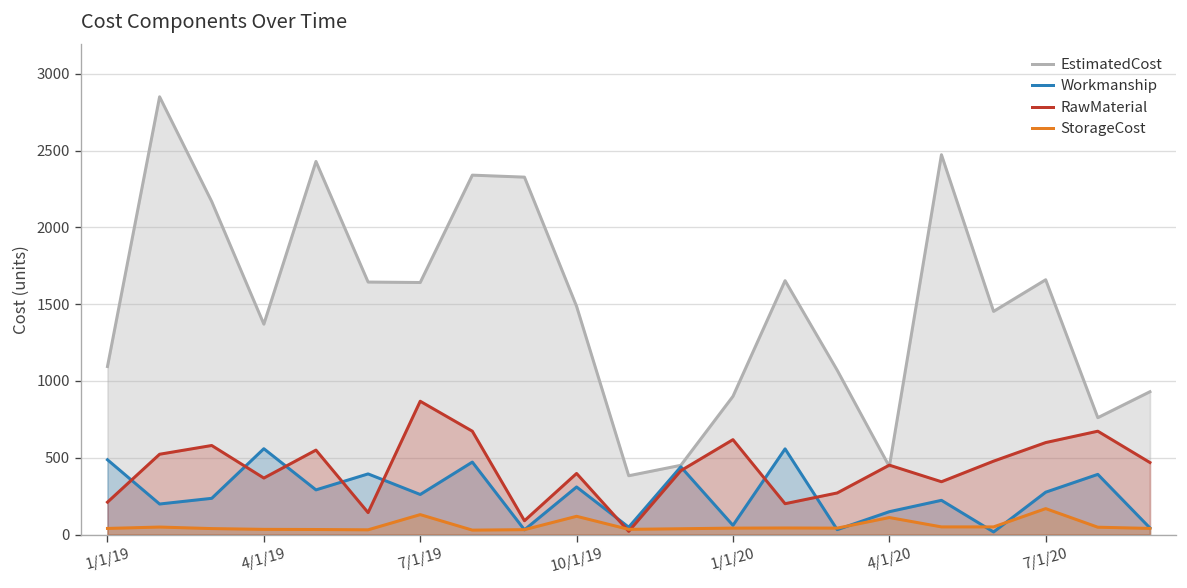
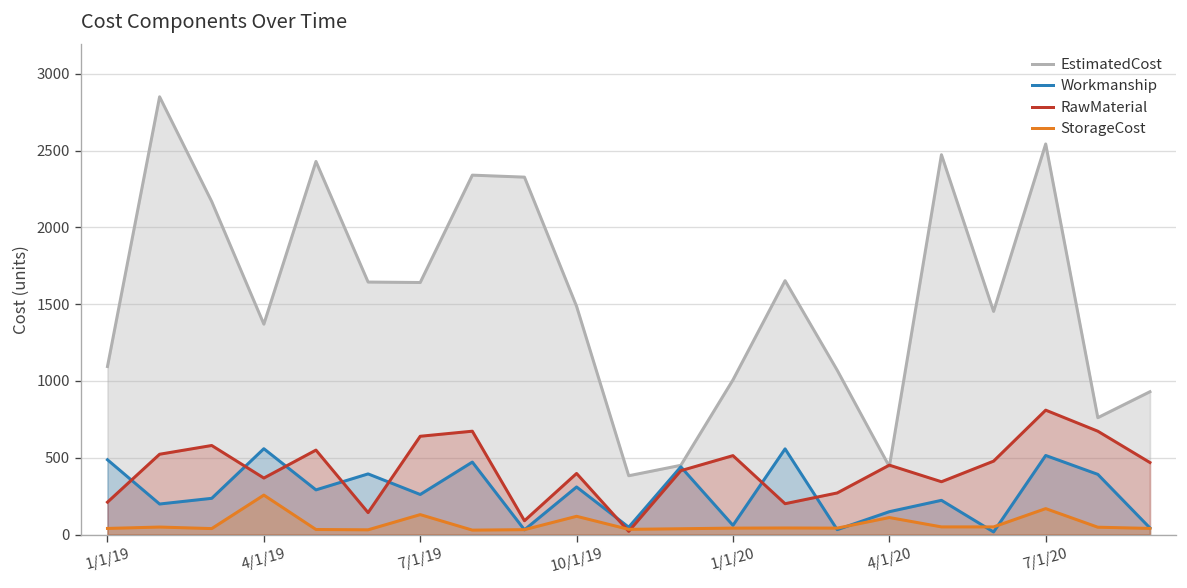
StorageCost, 4/1/19: 30 -> 260
RawMaterial, 7/1/19: 870 -> 640
EstimatedCost, 1/1/20: 900 -> 1010
RawMaterial, 1/1/20: 620 -> 510
EstimatedCost, 7/1/20: 1660 -> 2540
Workmanship, 7/1/20: 280 -> 520
RawMaterial, 7/1/20: 600 -> 810
